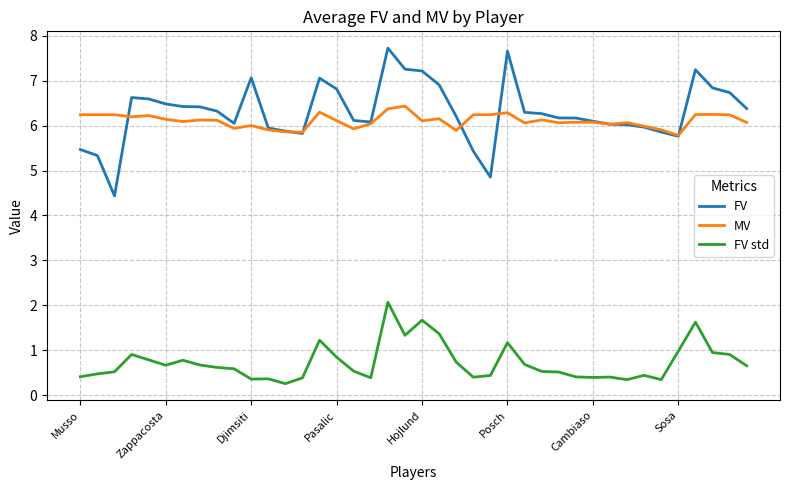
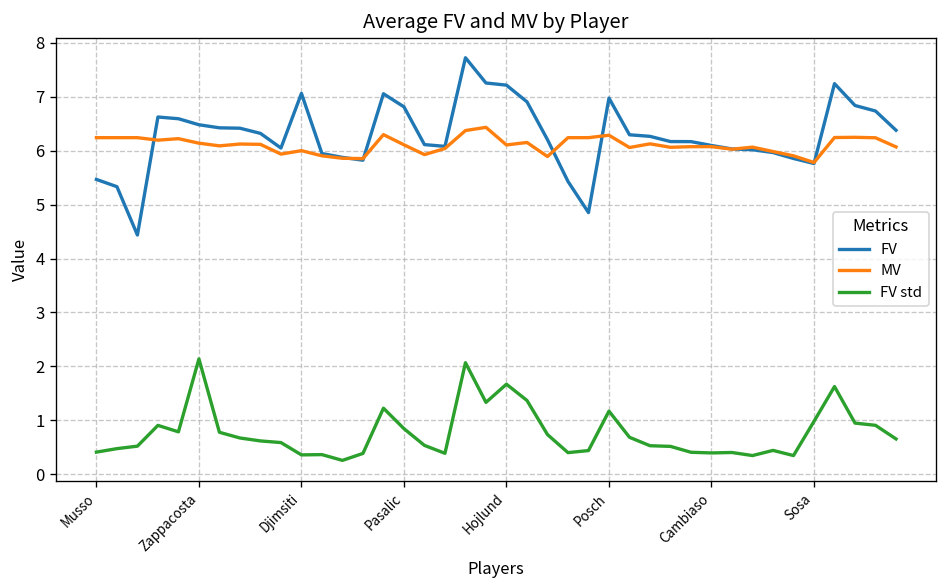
FV std, Zappacosta: 0.7 -> 2.1
FV, Posch: 7.7 -> 7.0
